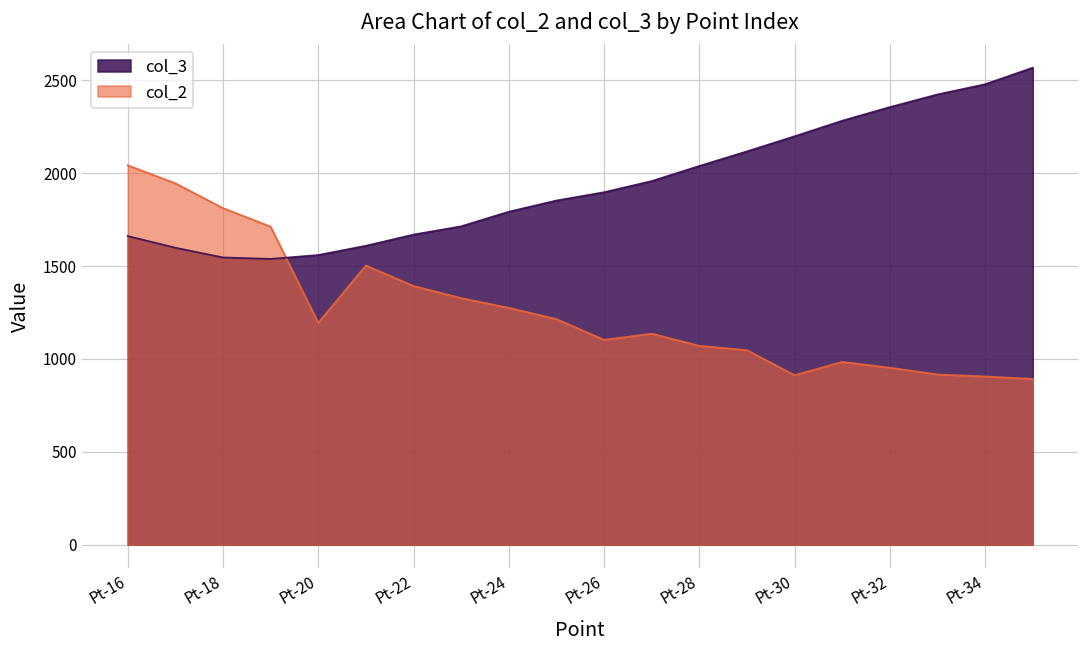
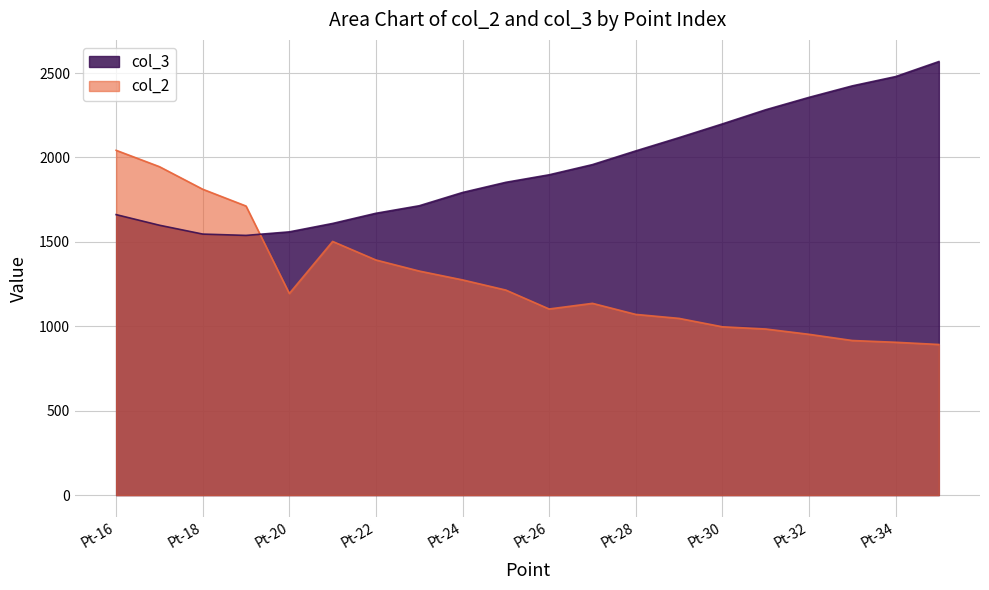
col_2, Pt-30: 910 -> 1000
